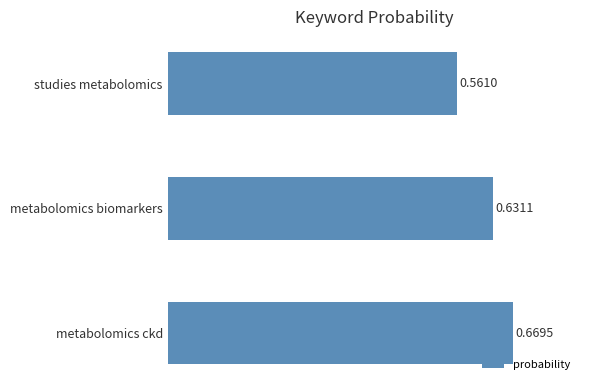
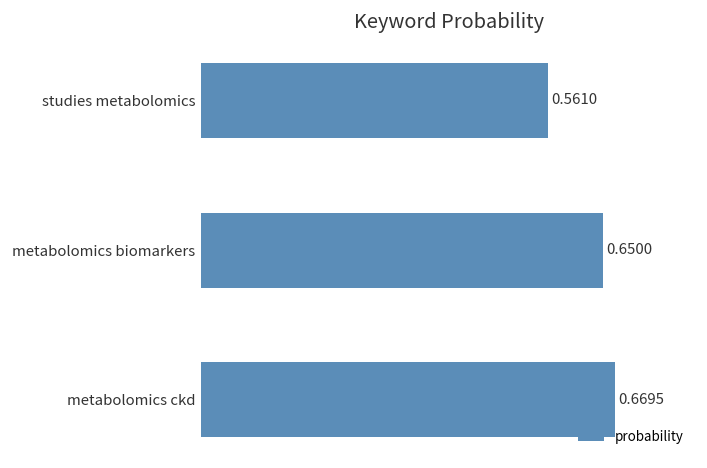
metabolomics biomarkers: 0.6311 -> 0.6500
